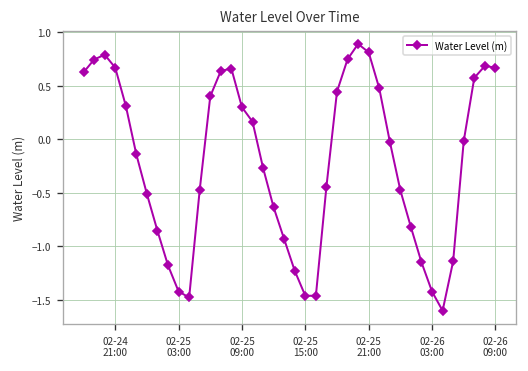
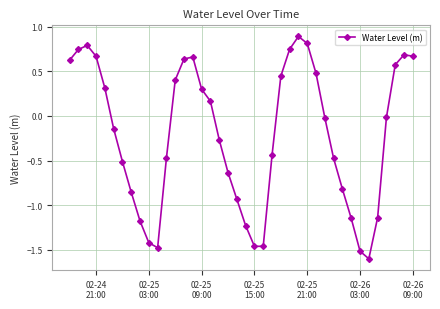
02-26 03:00: -1.4 -> -1.5
